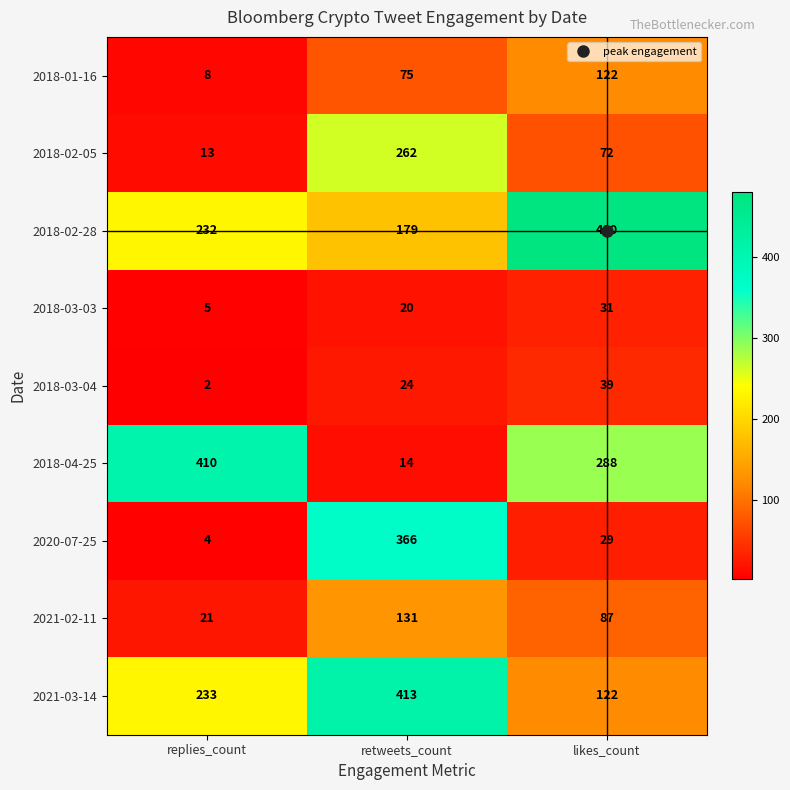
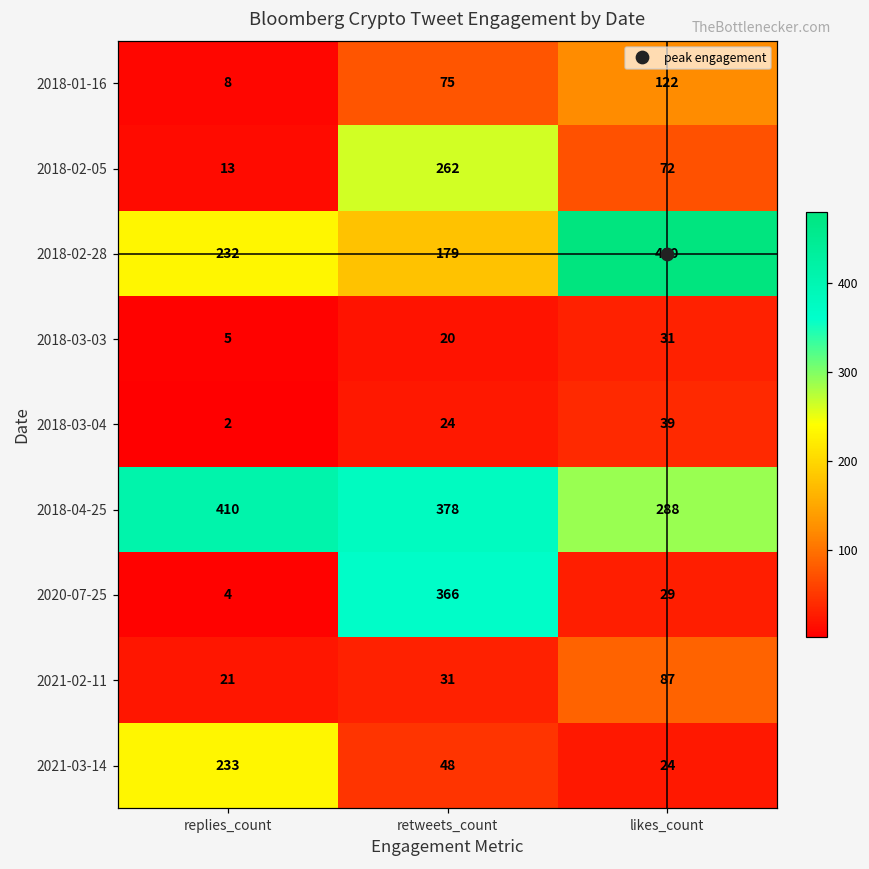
2018-04-25, retweets_count: 14 -> 378
2021-02-11, retweets_count: 131 -> 31
2021-03-14, retweets_count: 413 -> 48
2021-03-14, likes_count: 122 -> 24
